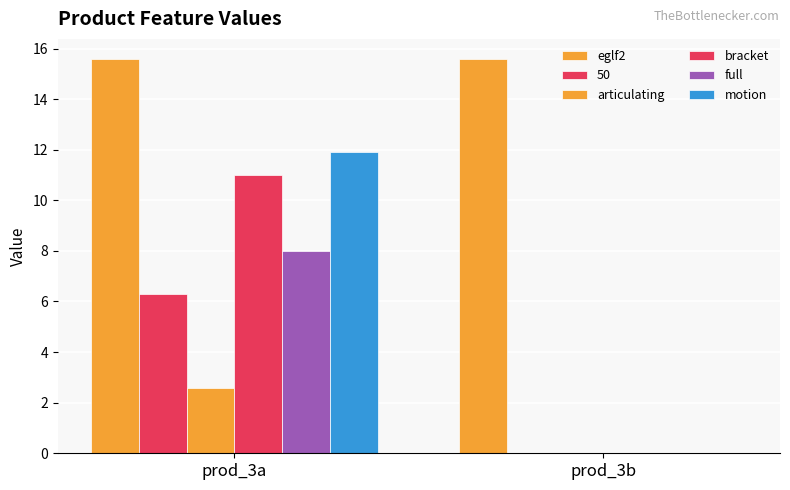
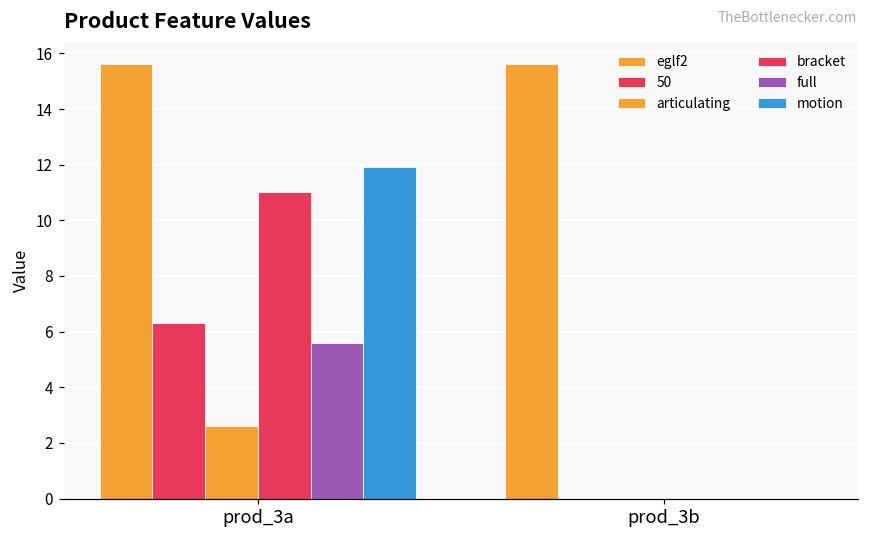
full, prod_3a: 8.0 -> 5.6
